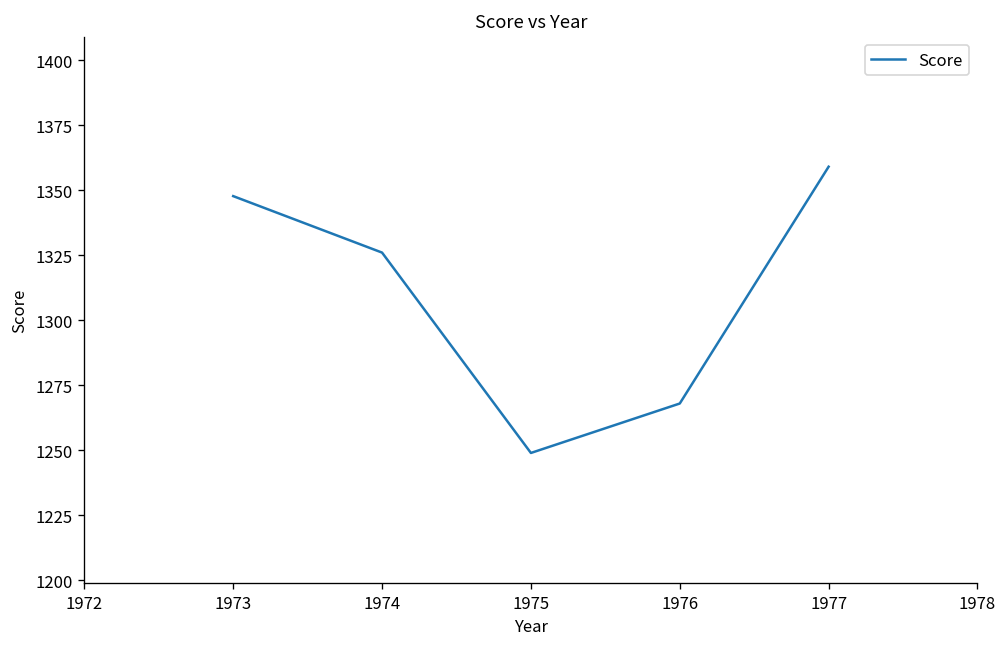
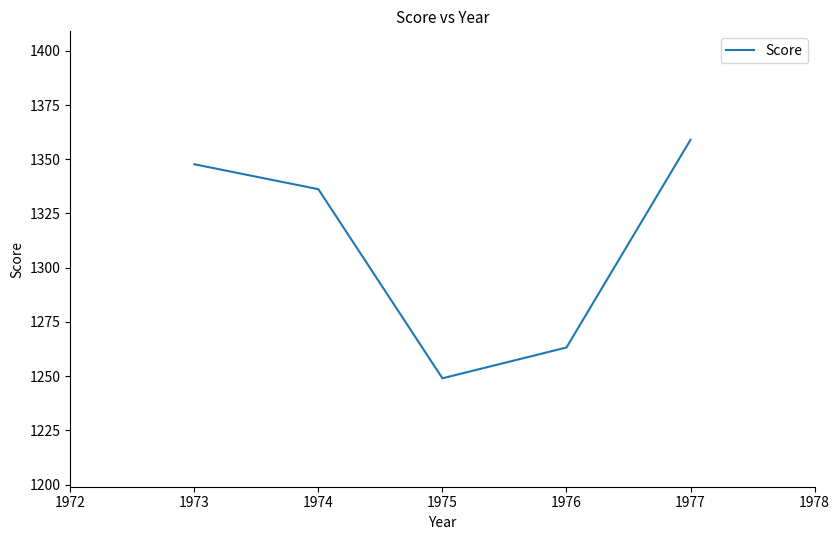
1974: 1326 -> 1336
1976: 1268 -> 1263
